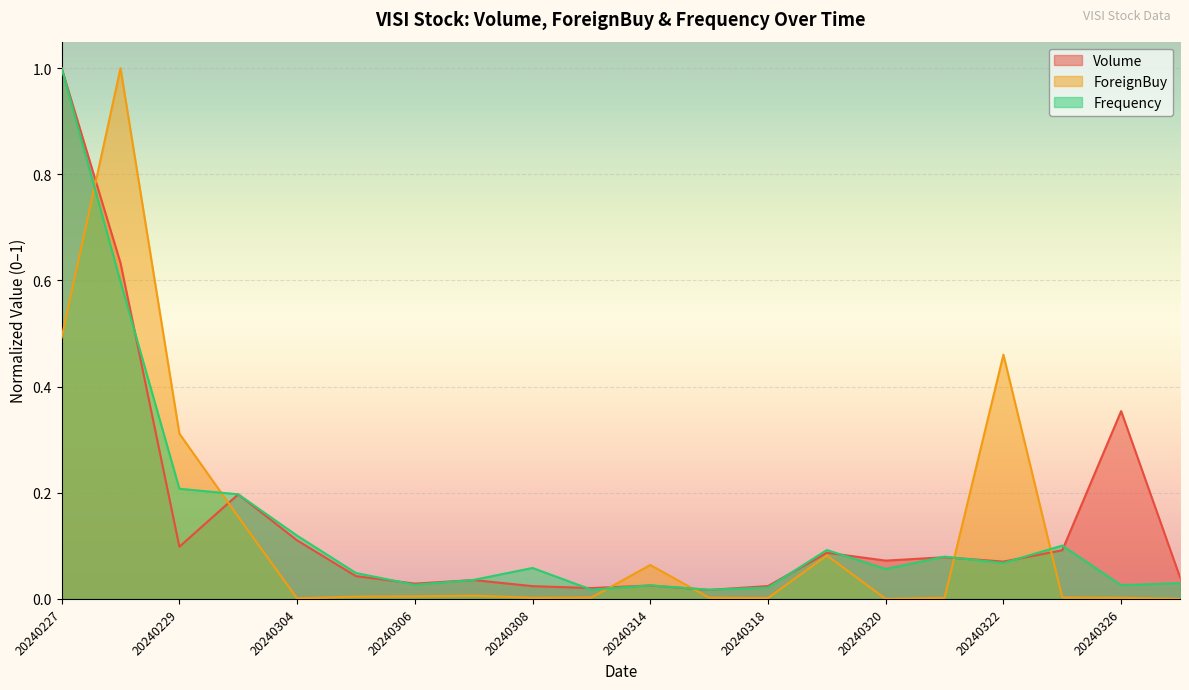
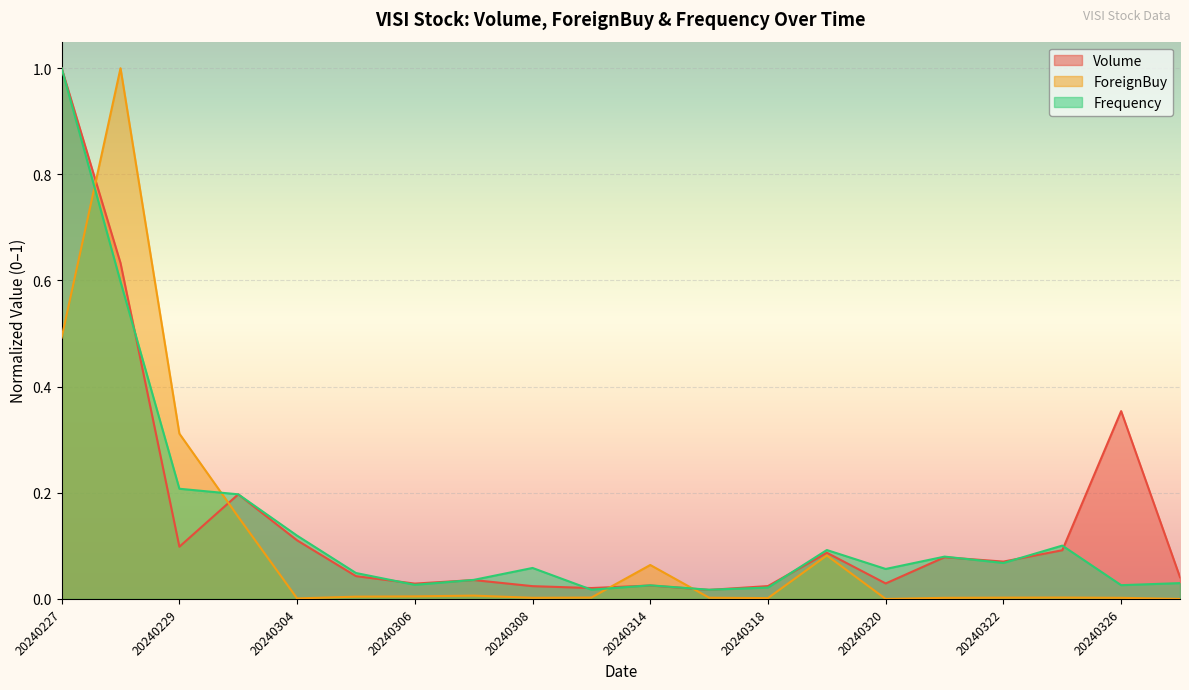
Volume, 20240320: 0.07 -> 0.03
ForeignBuy, 20240322: 0.46 -> 0.00
